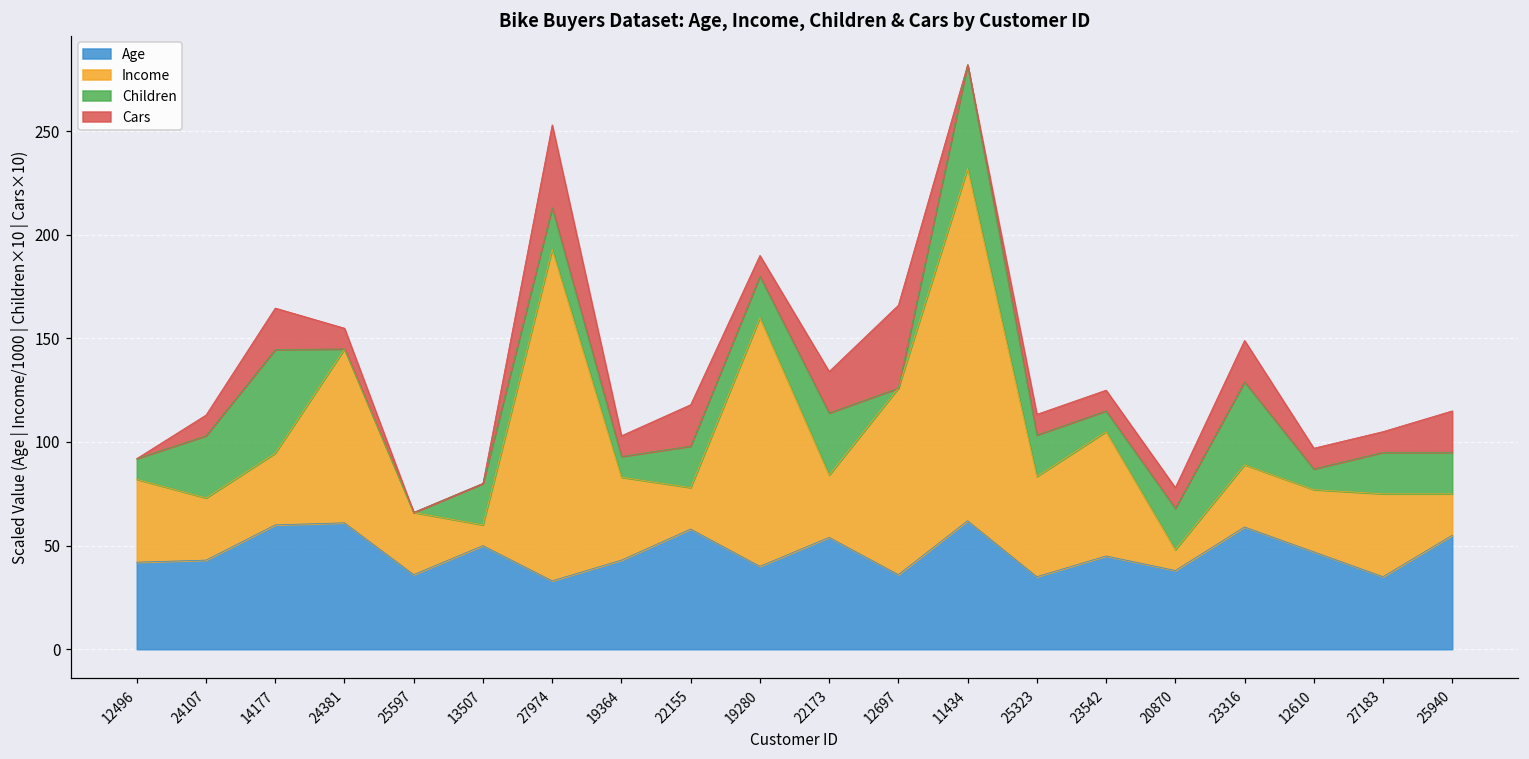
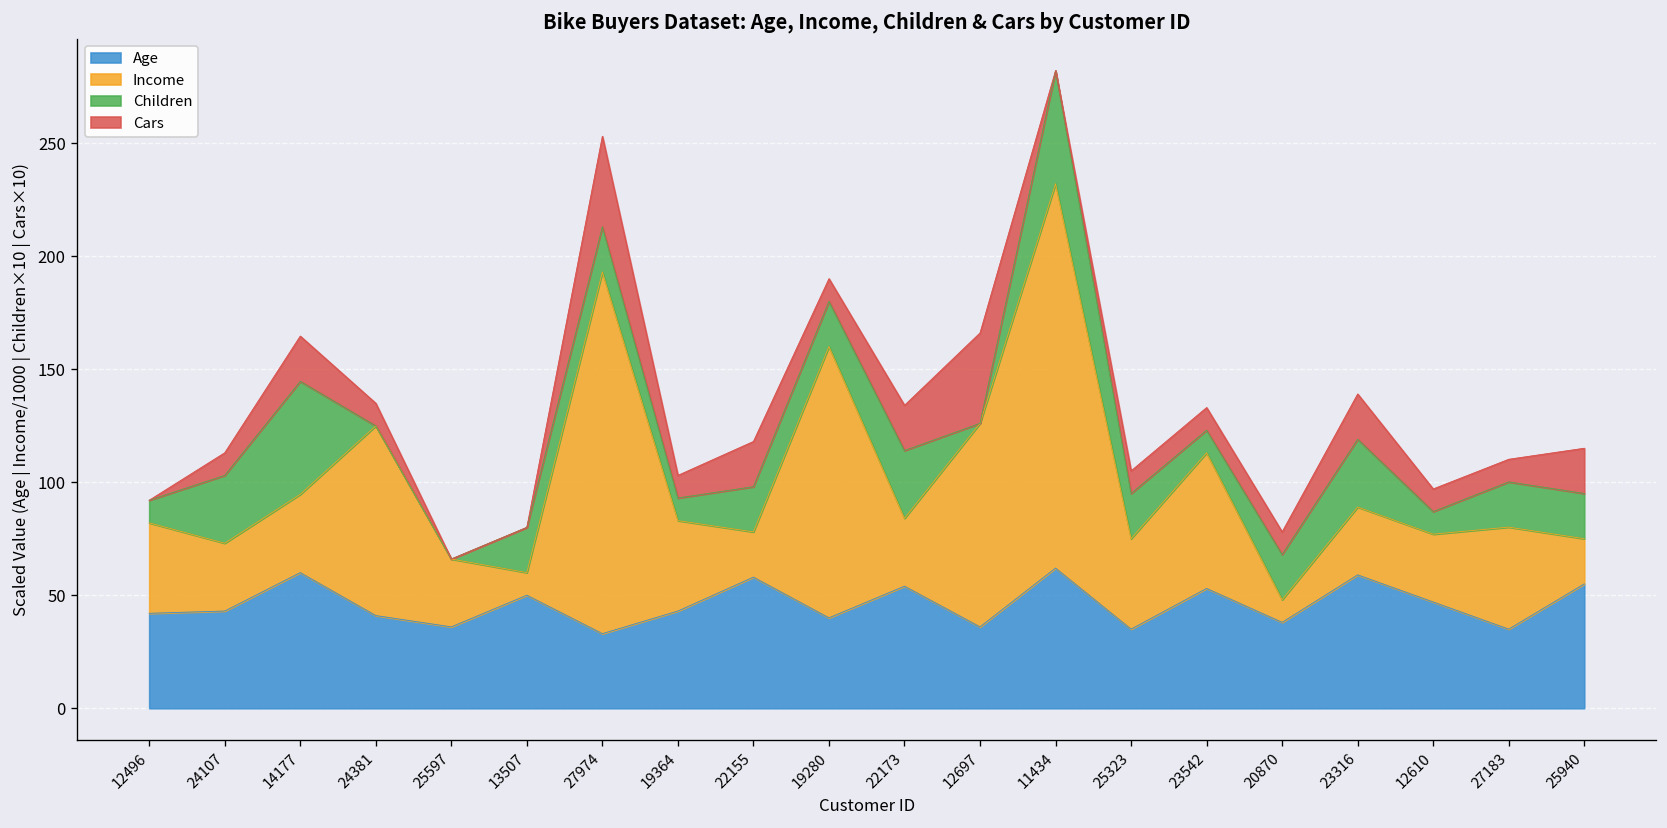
Age, 24381: 61 -> 41
Income, 25323: 48 -> 40
Age, 23542: 45 -> 53
Children, 23316: 40 -> 30
Income, 27183: 40 -> 45
